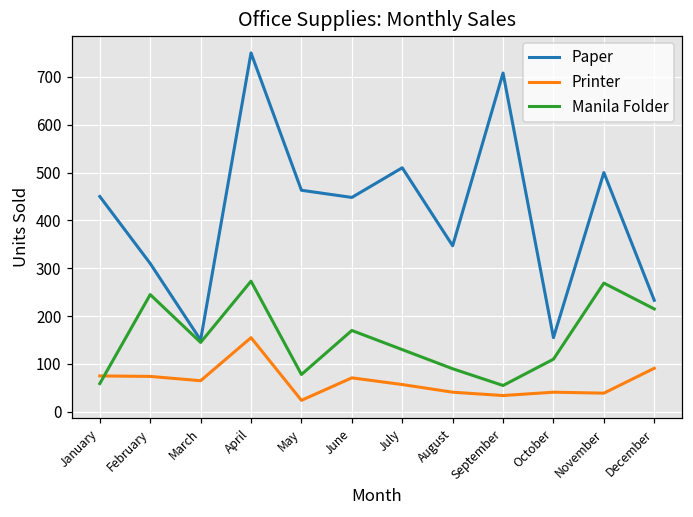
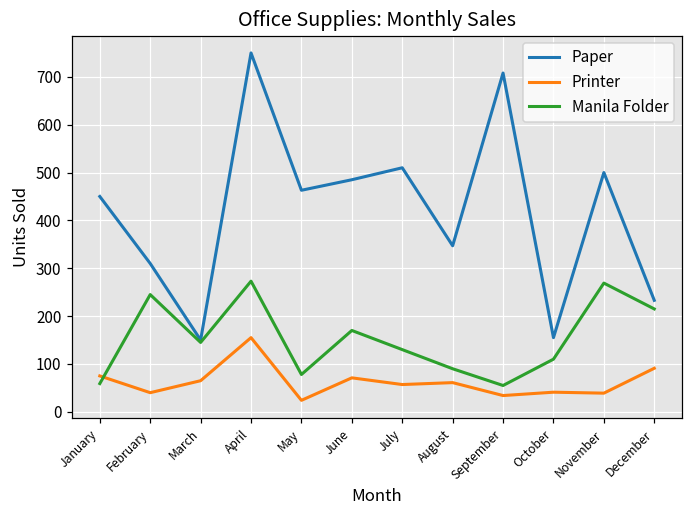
Printer, February: 70 -> 40
Paper, June: 450 -> 490
Printer, August: 40 -> 60
